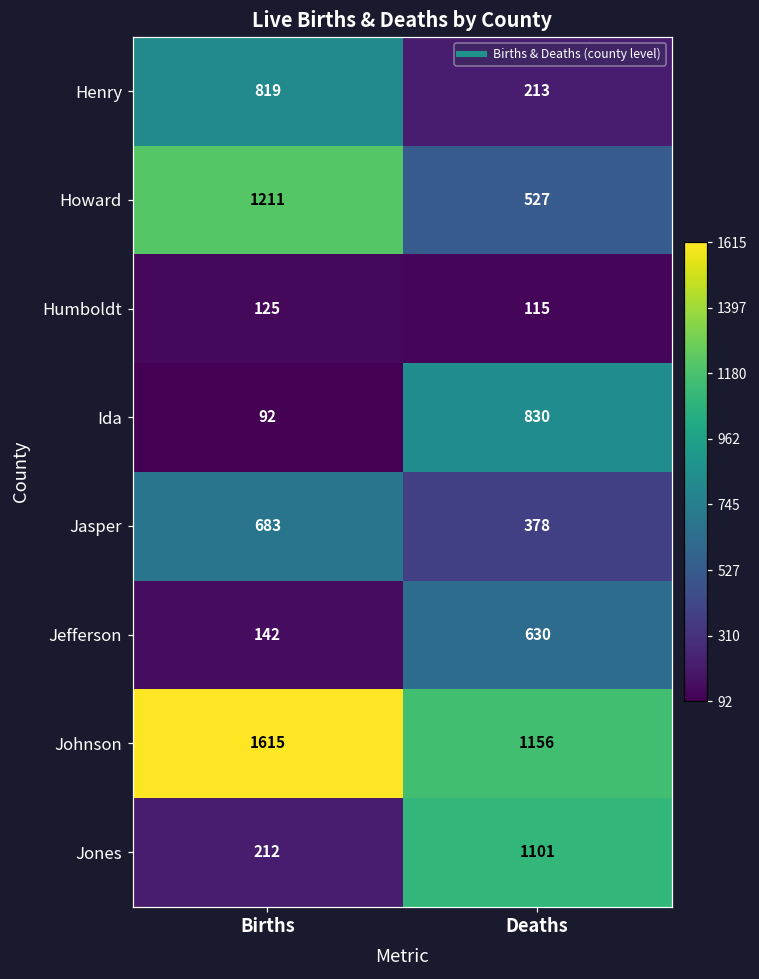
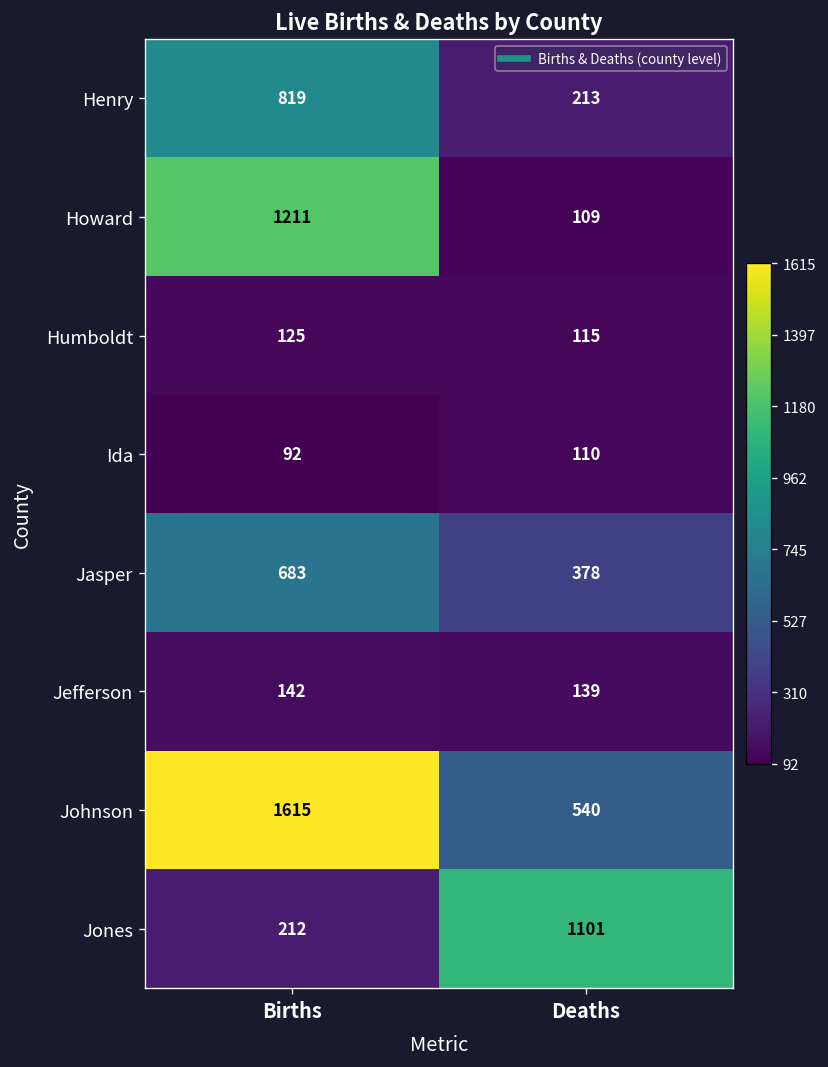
Howard, Deaths: 527 -> 109
Ida, Deaths: 830 -> 110
Jefferson, Deaths: 630 -> 139
Johnson, Deaths: 1156 -> 540
